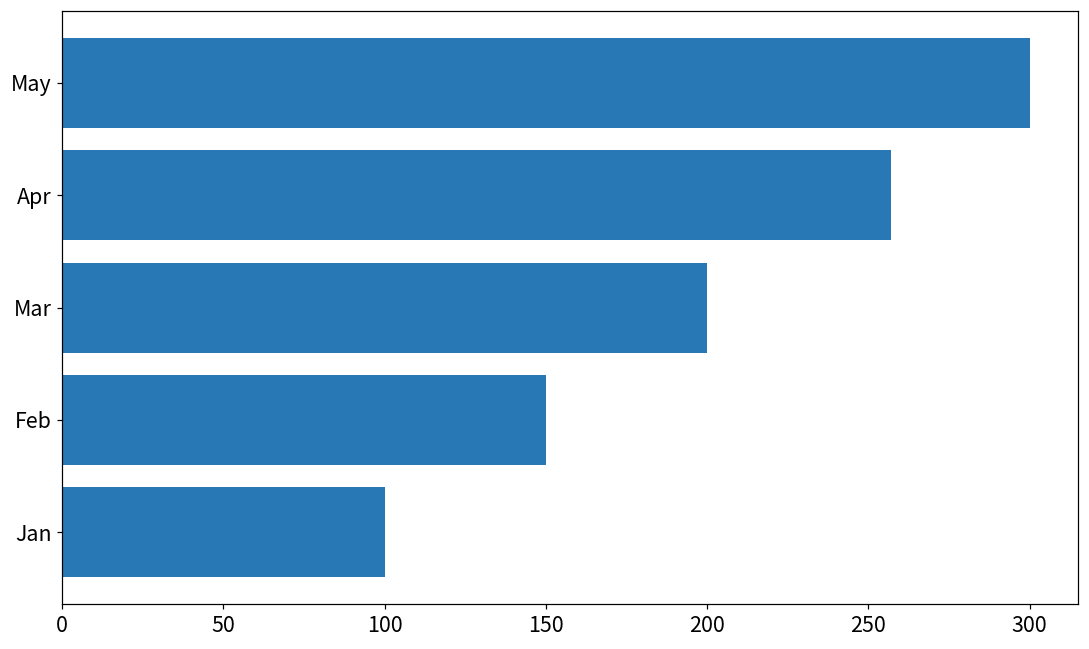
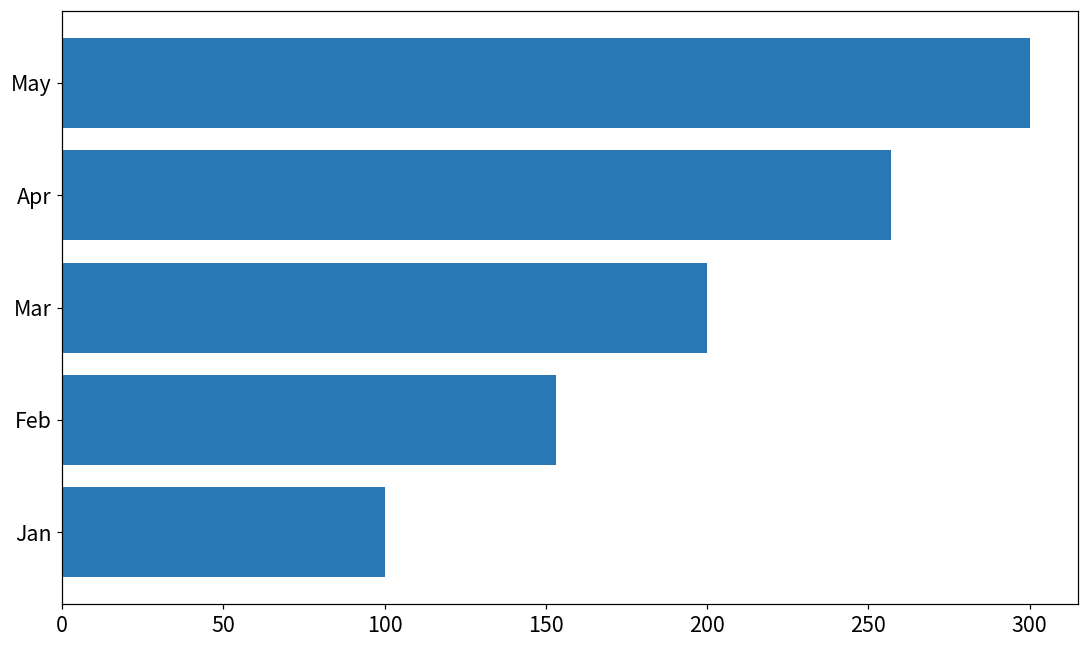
Feb: 150 -> 153
